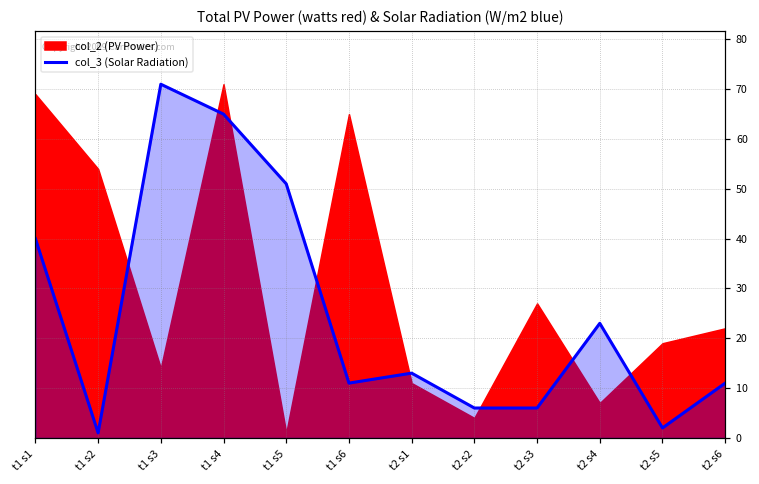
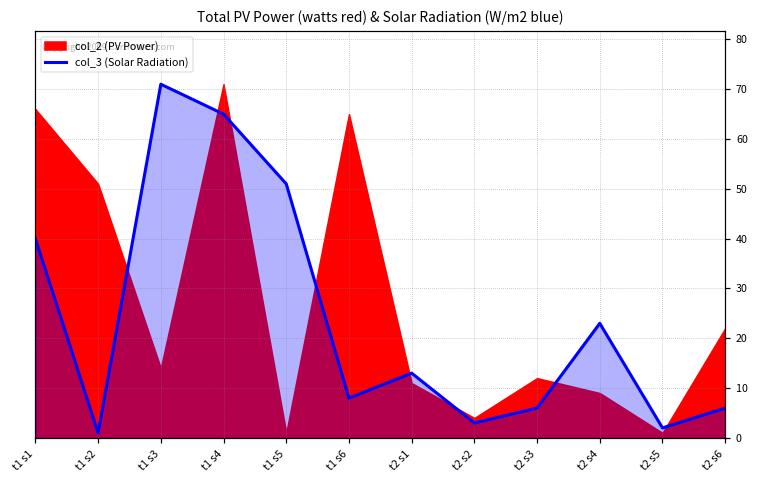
col_2 (PV Power), t1 s1: 69 -> 66
col_2 (PV Power), t1 s2: 54 -> 51
col_3 (Solar Radiation), t1 s6: 11 -> 8
col_3 (Solar Radiation), t2 s2: 6 -> 3
col_2 (PV Power), t2 s3: 27 -> 12
col_2 (PV Power), t2 s4: 7 -> 9
col_2 (PV Power), t2 s5: 19 -> 1
col_3 (Solar Radiation), t2 s6: 11 -> 6
